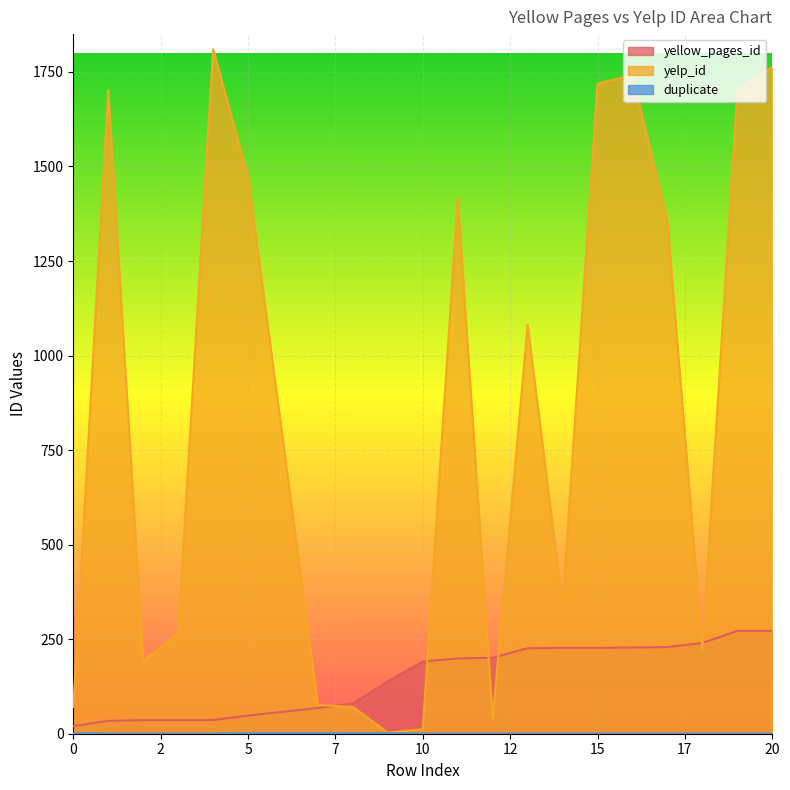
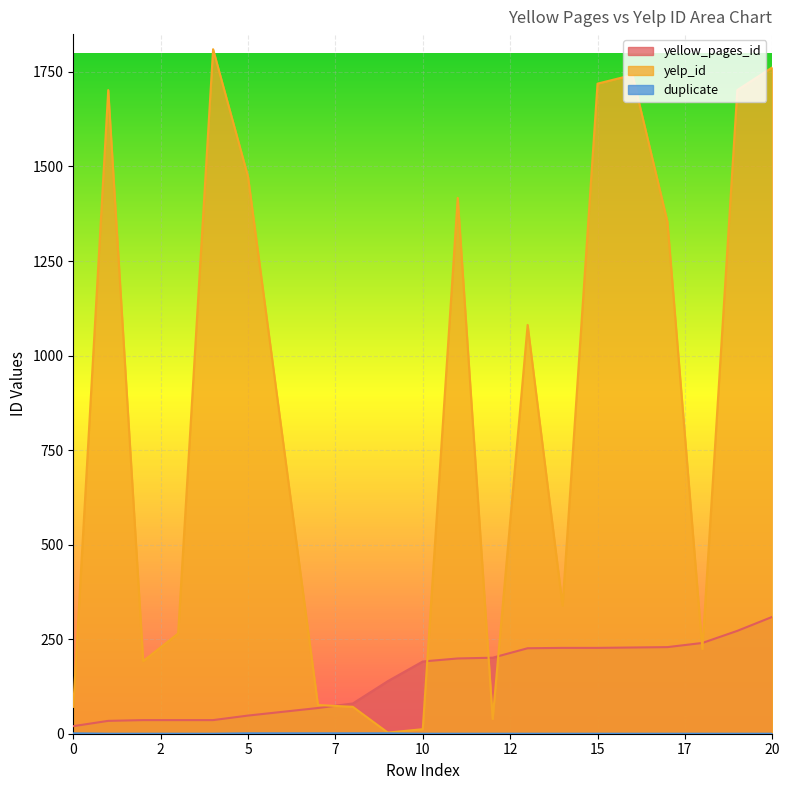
yellow_pages_id, 20: 270 -> 310
